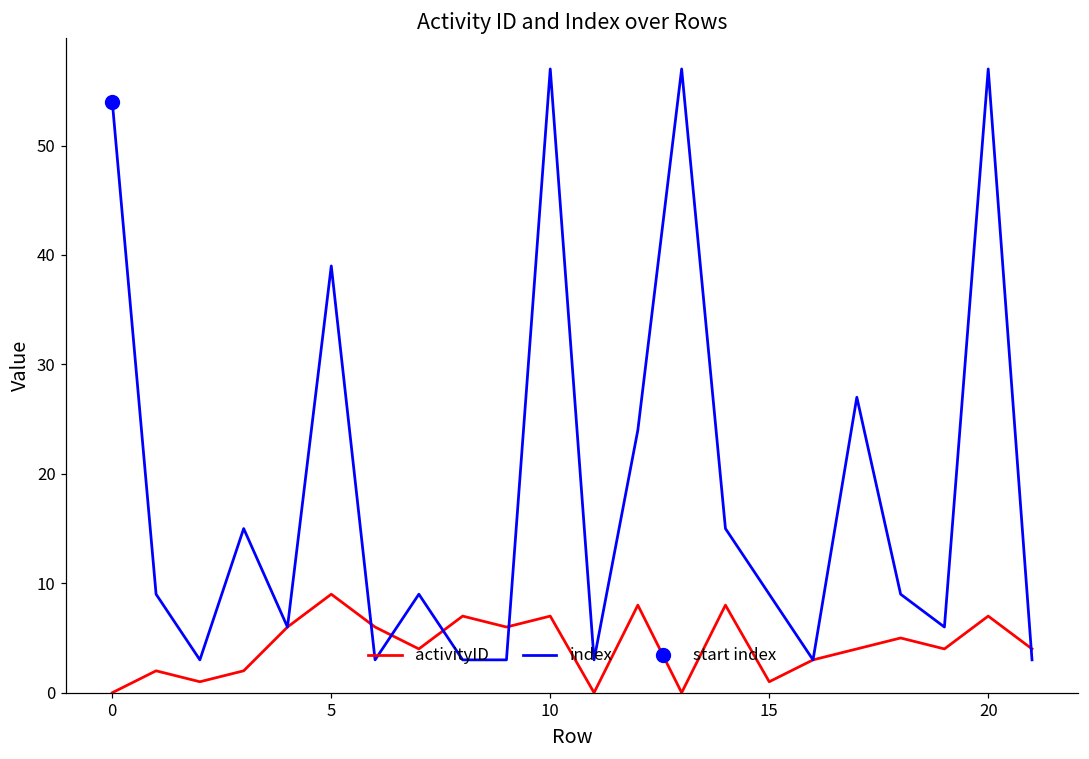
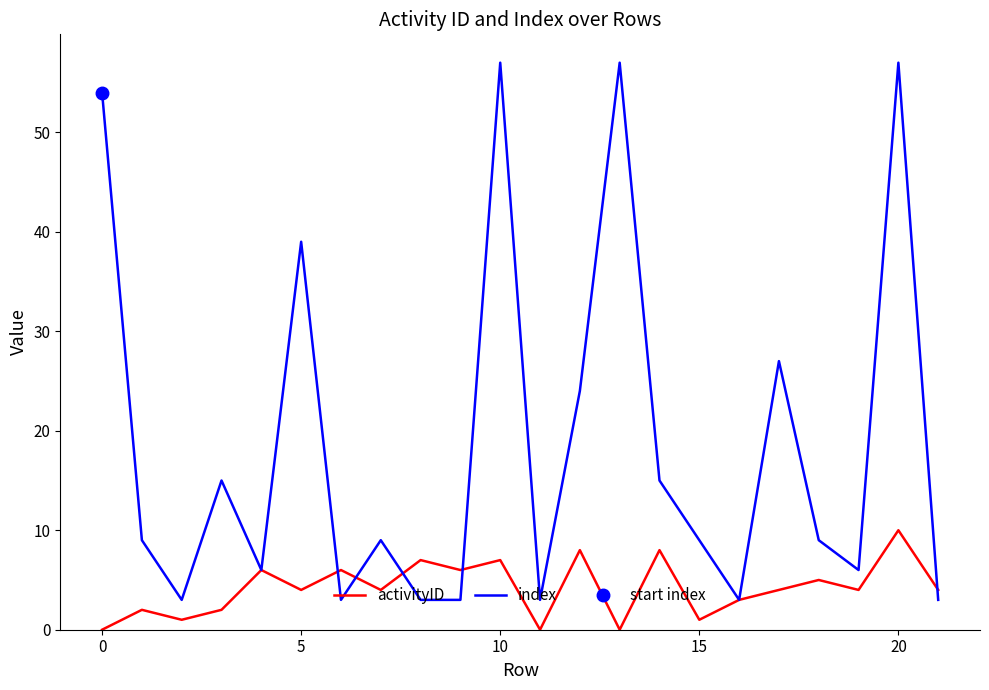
activityID, 5: 9 -> 4
activityID, 20: 7 -> 10
